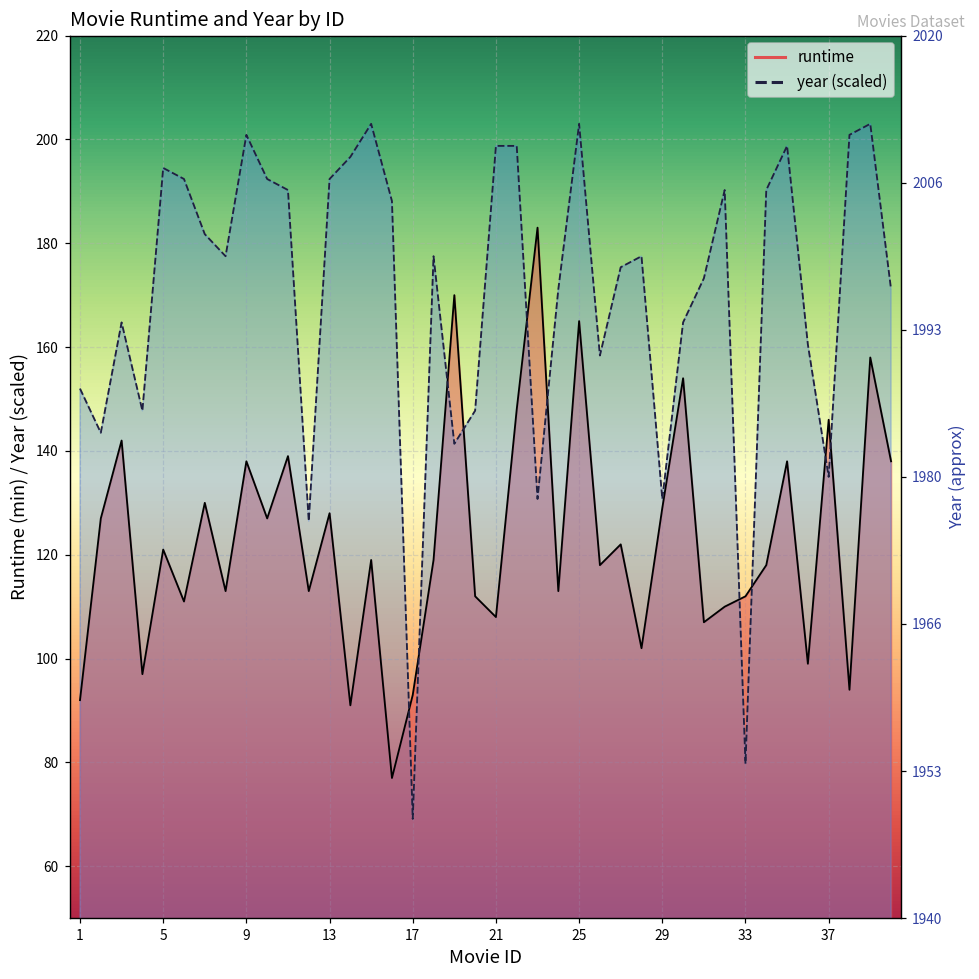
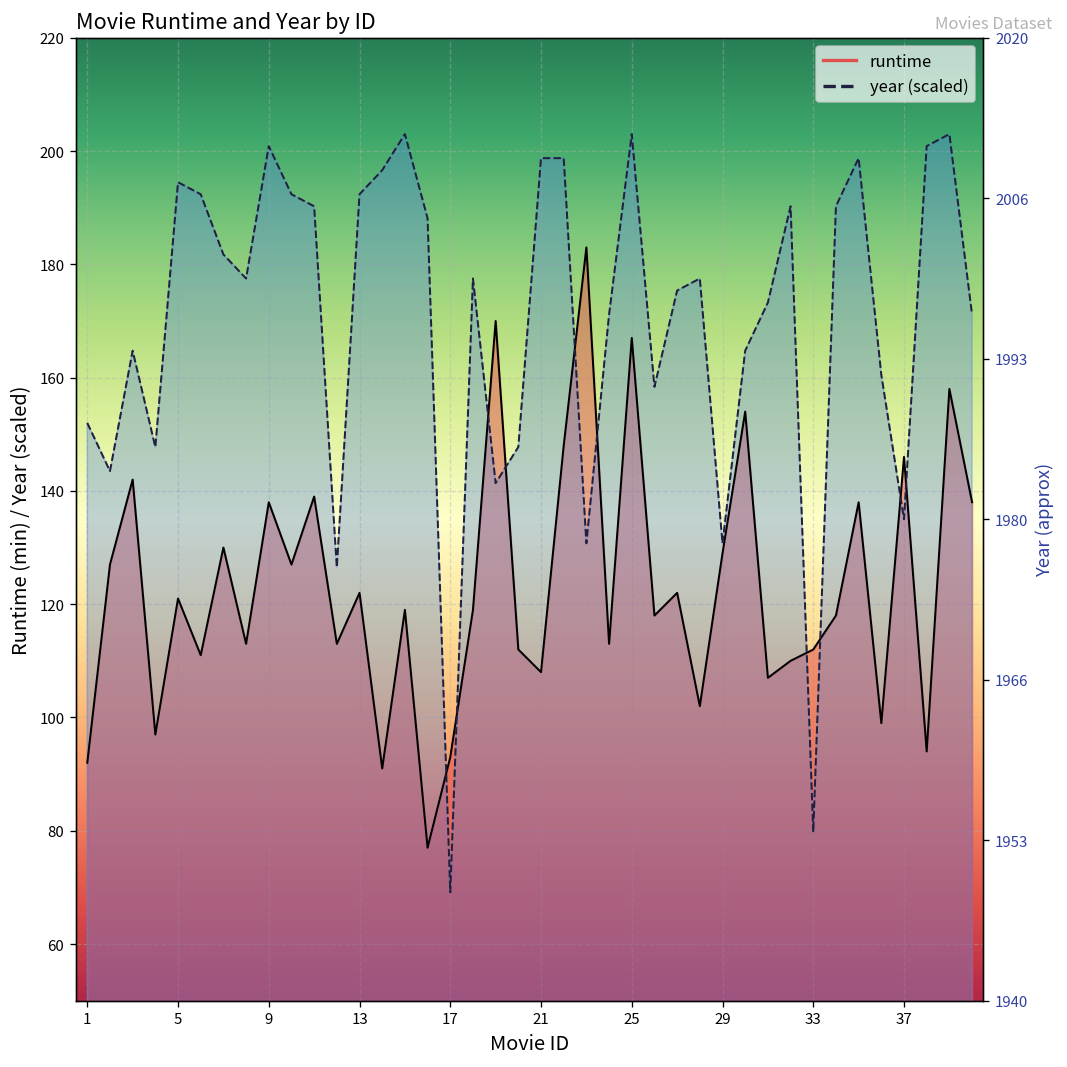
runtime, 13: 128 -> 122
runtime, 25: 165 -> 167
